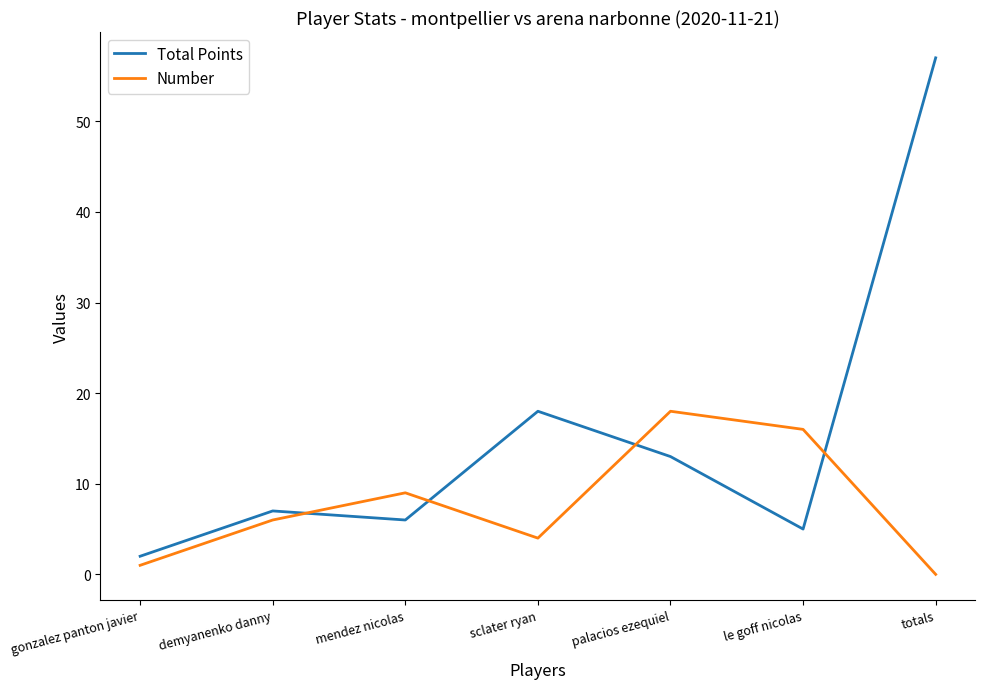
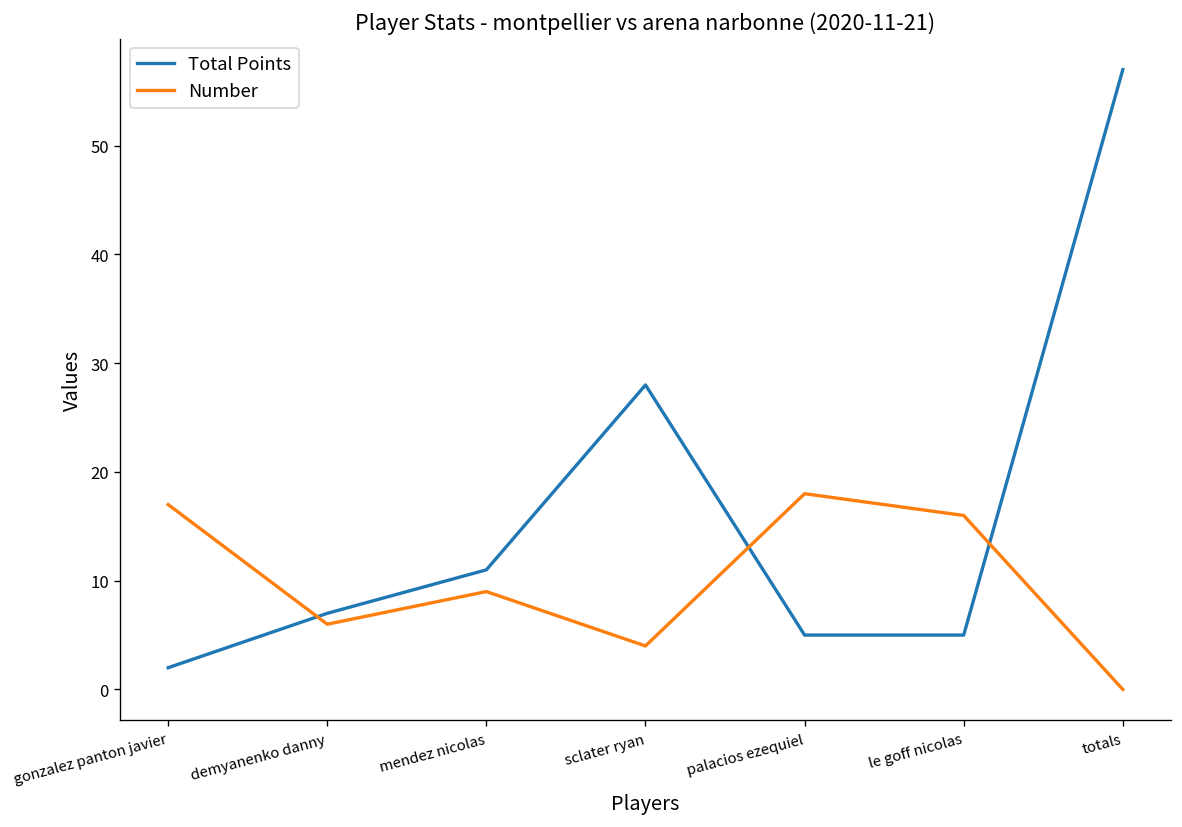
Number, gonzalez panton javier: 1 -> 17
Total Points, mendez nicolas: 6 -> 11
Total Points, sclater ryan: 18 -> 28
Total Points, palacios ezequiel: 13 -> 5
